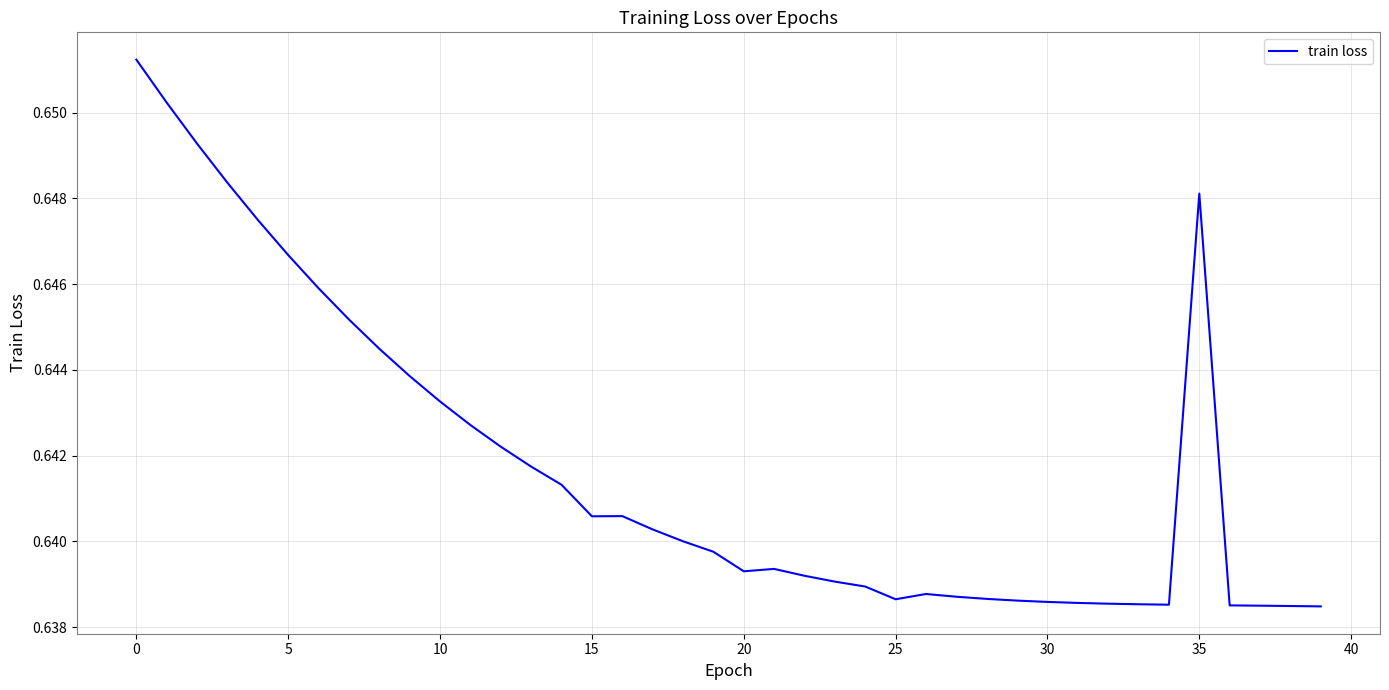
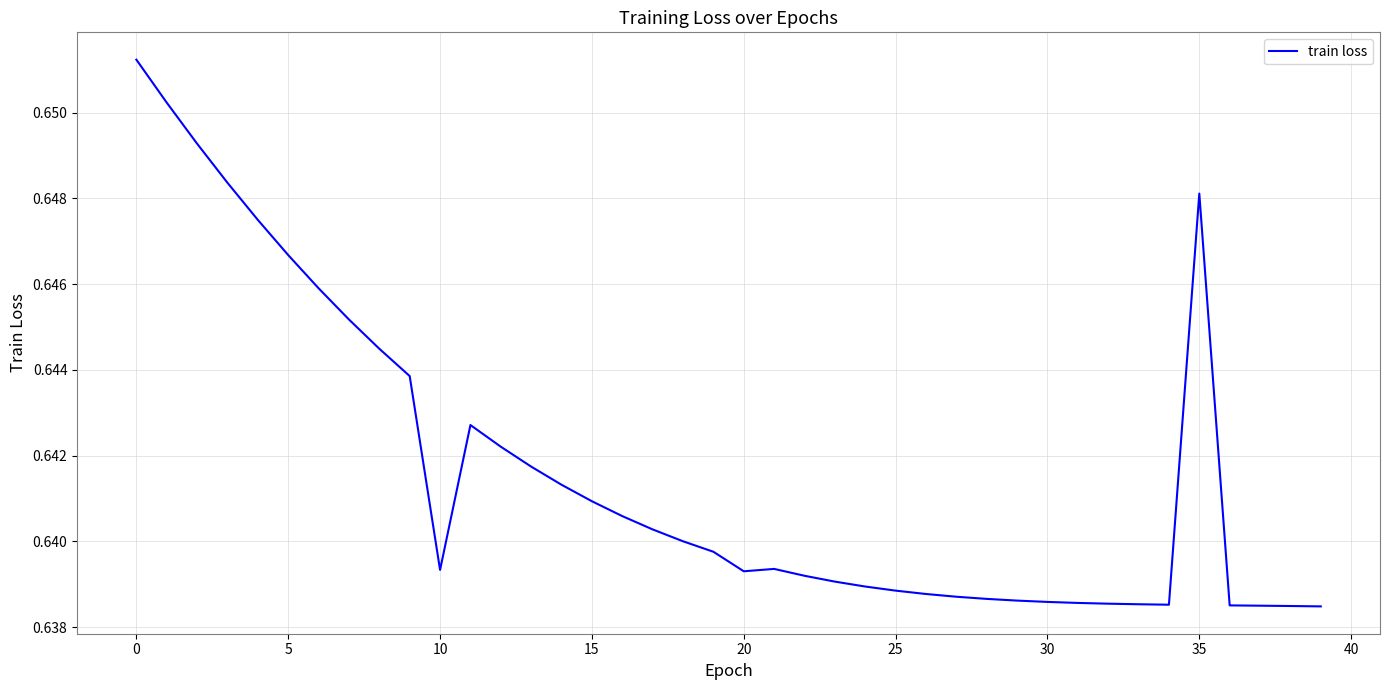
10: 0.6433 -> 0.6393
15: 0.6406 -> 0.6409
25: 0.6387 -> 0.6389
